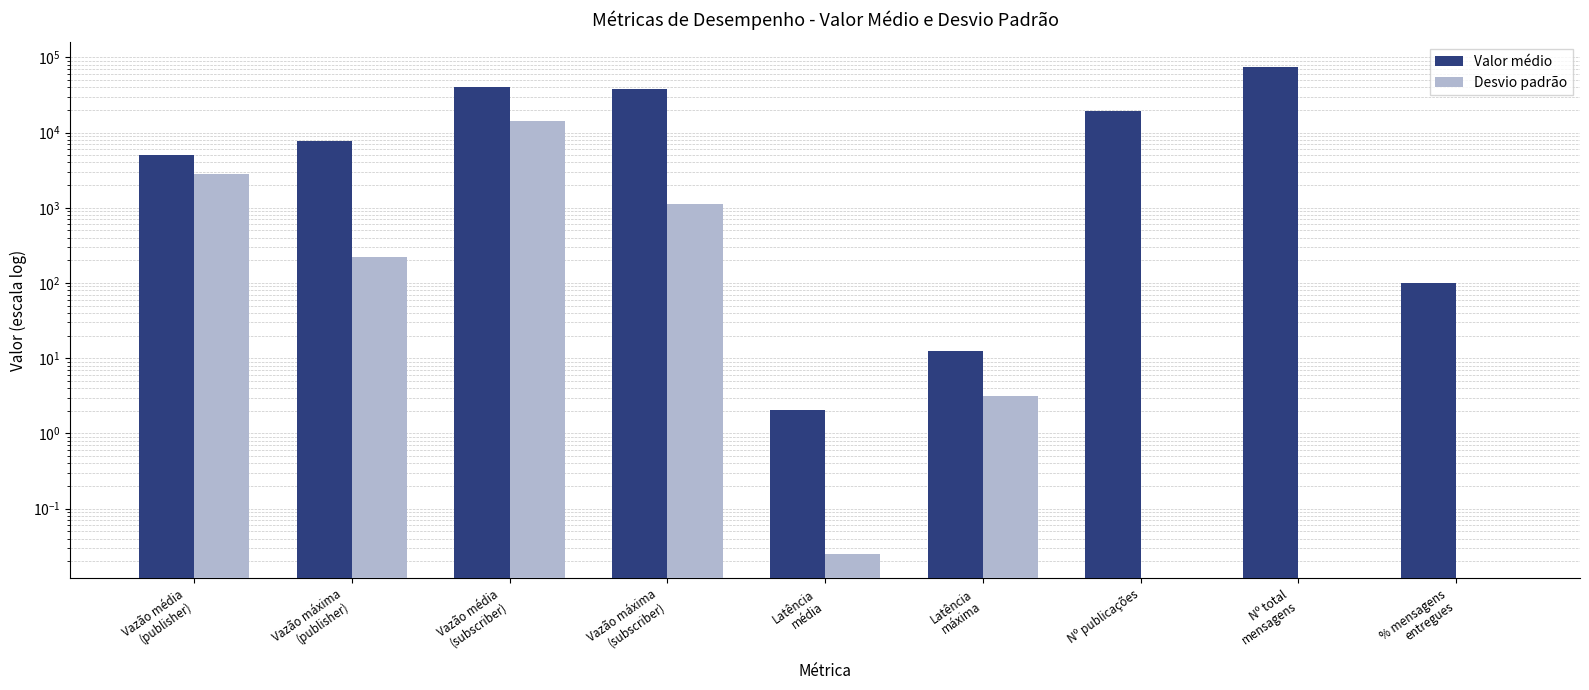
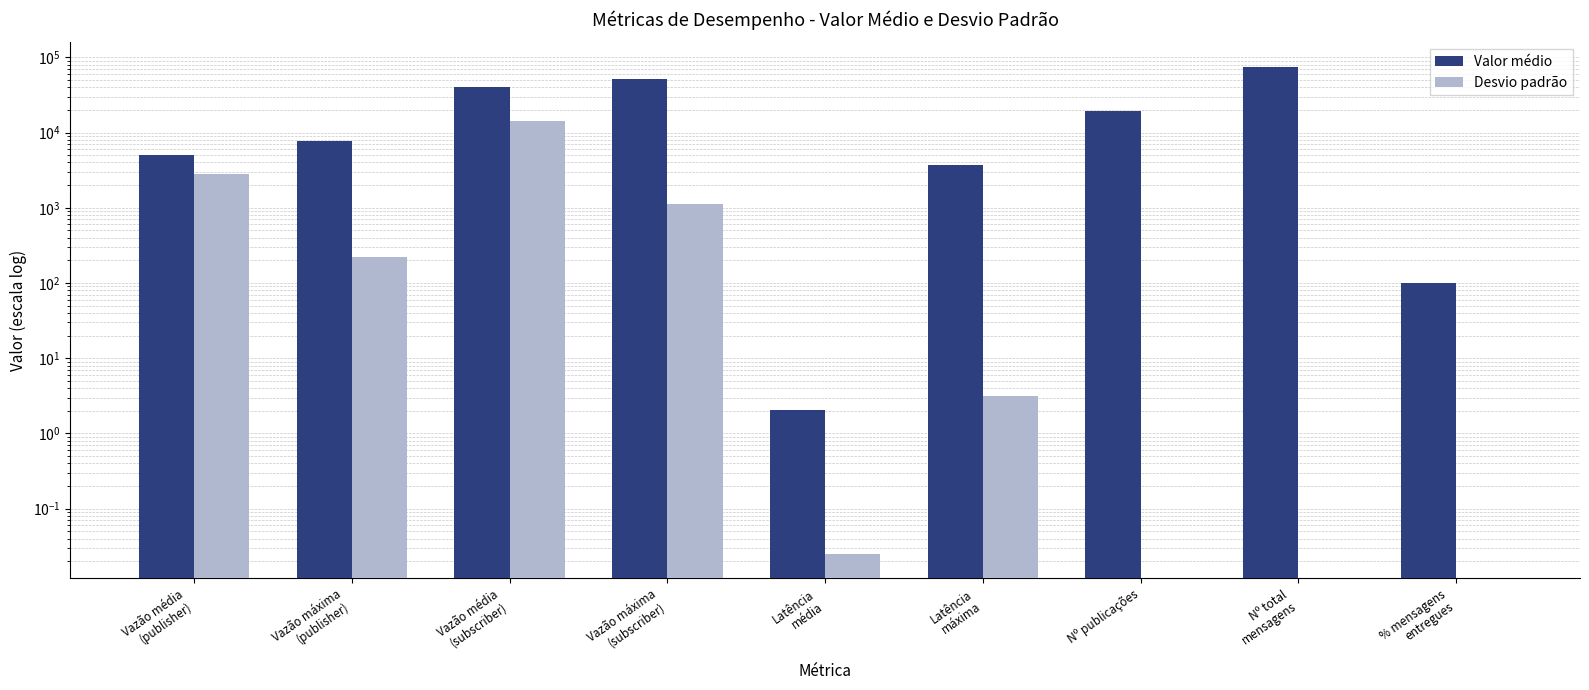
Valor médio, Vazão máxima (subscriber): 40000 -> 50000
Valor médio, Latência máxima: 12 -> 4000
